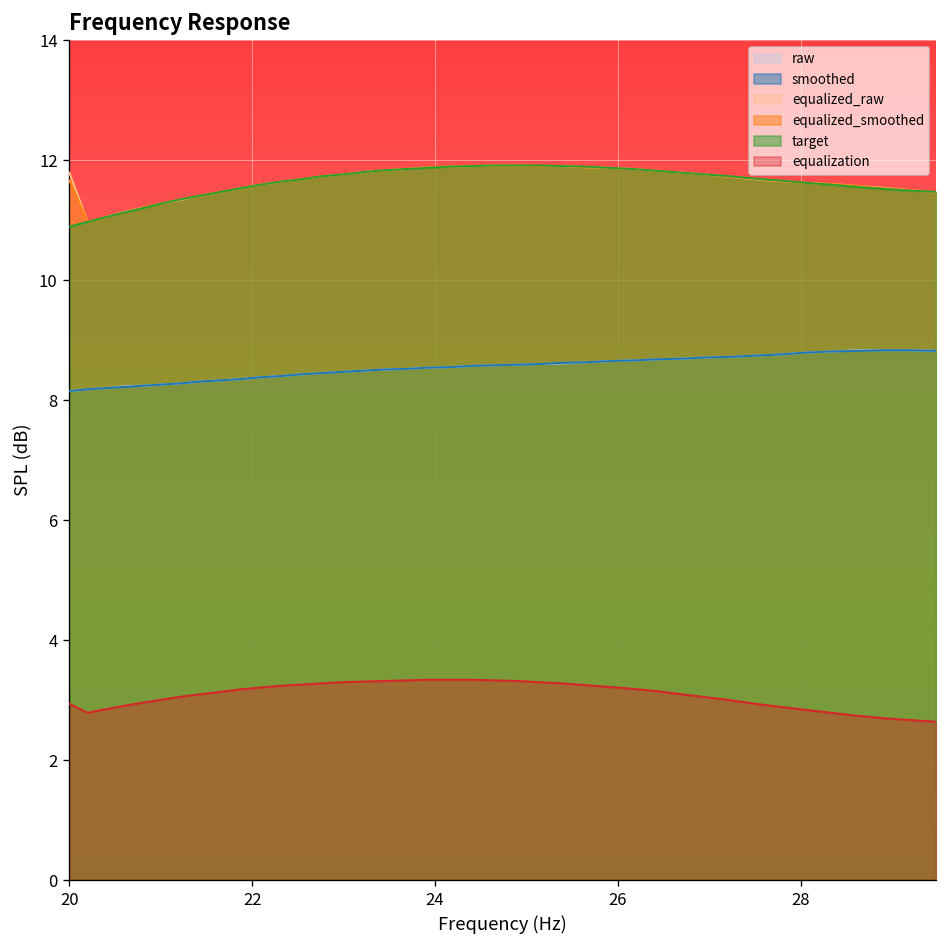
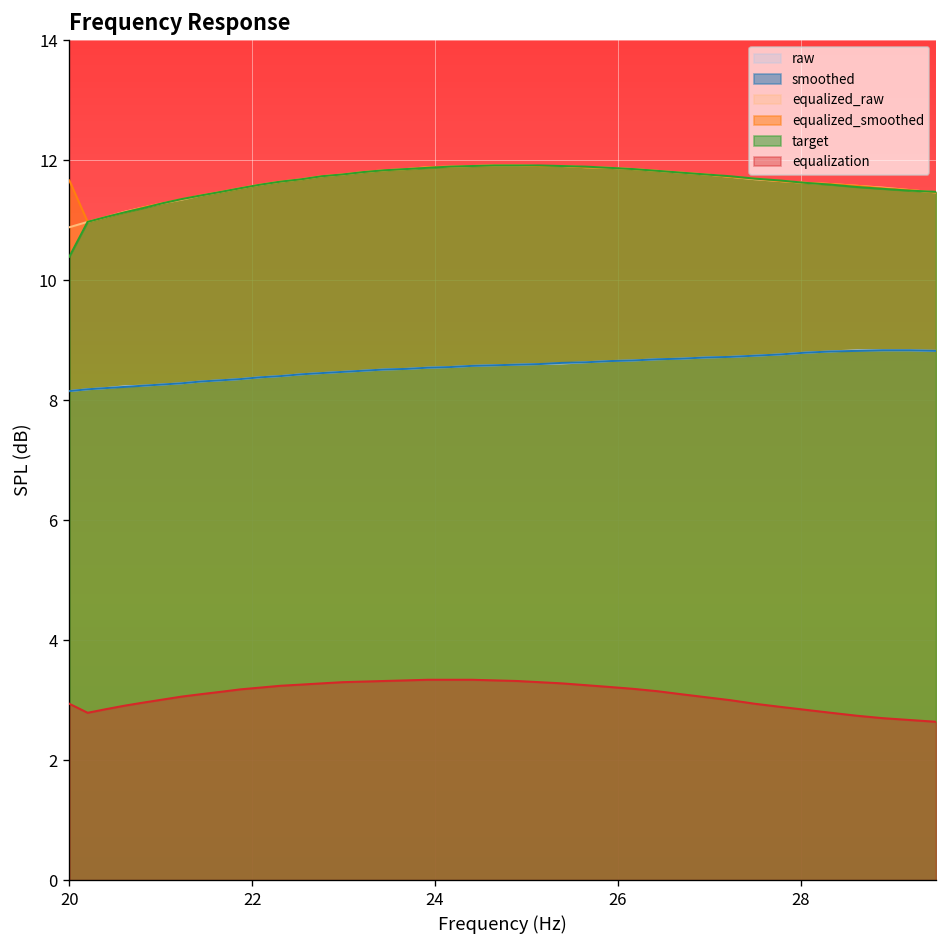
equalized_raw, 20: 11.8 -> 10.9
target, 20: 10.9 -> 10.4
